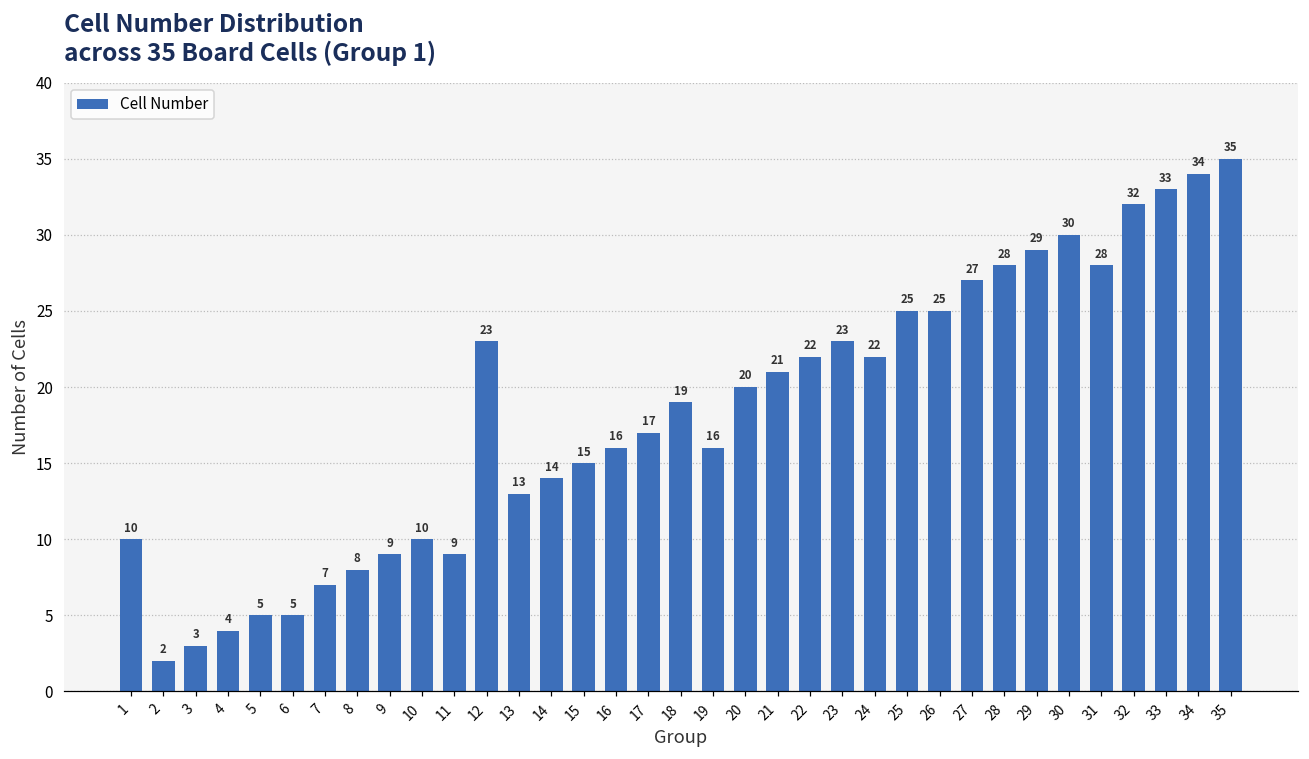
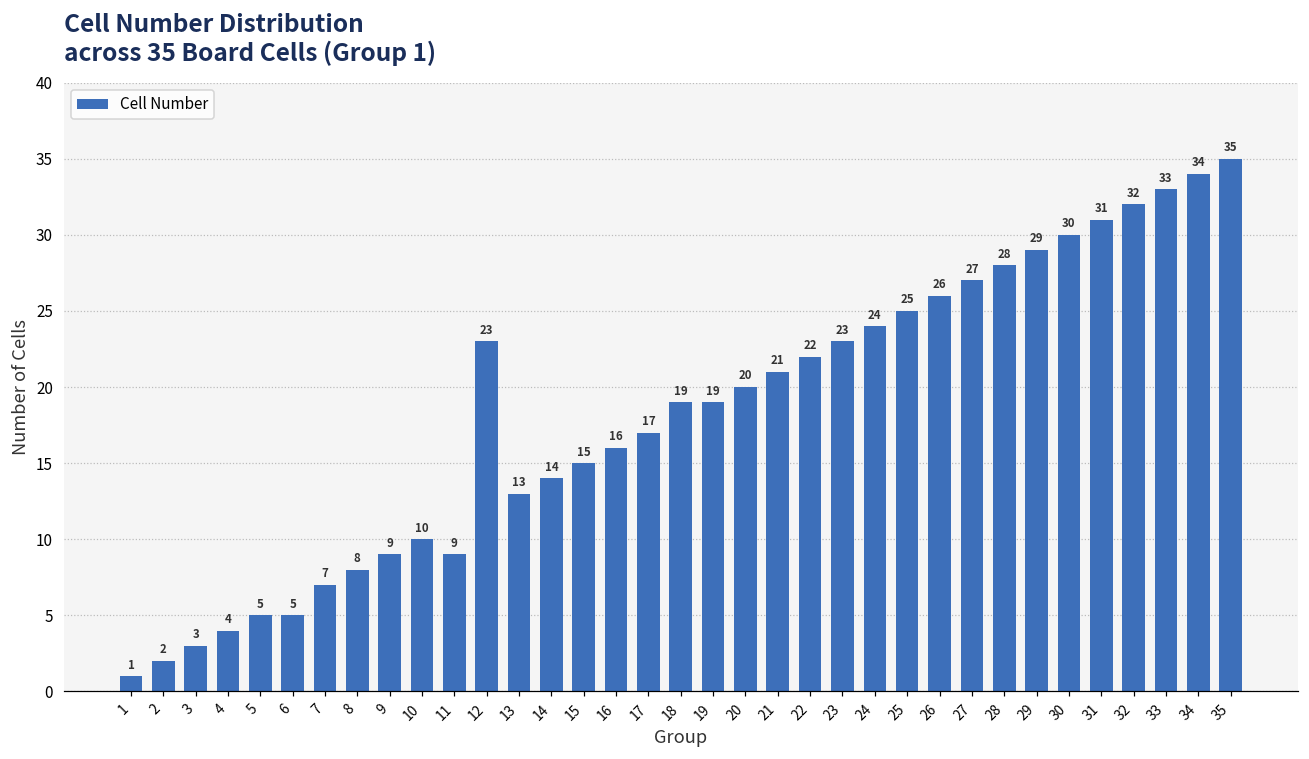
1: 10 -> 1
19: 16 -> 19
24: 22 -> 24
26: 25 -> 26
31: 28 -> 31
